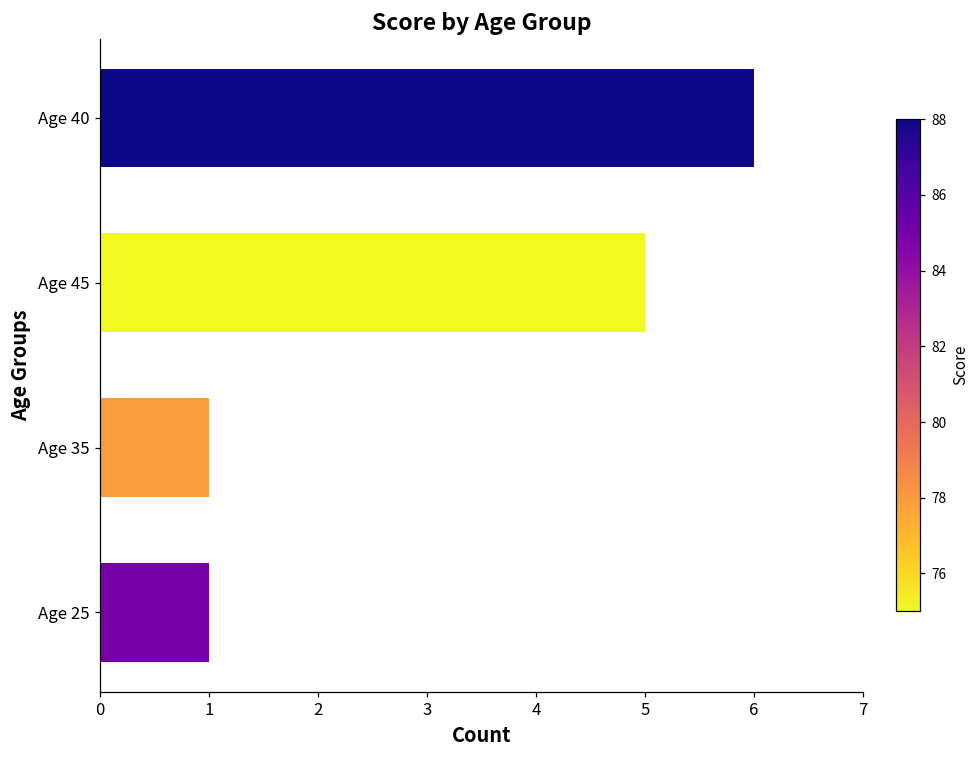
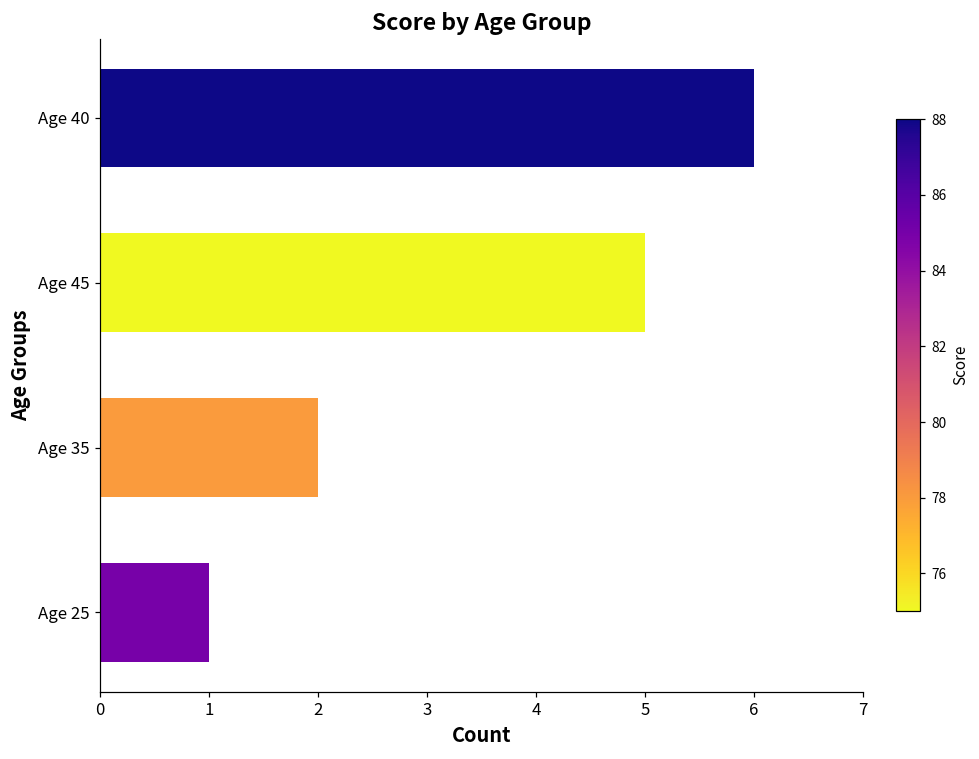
Age 35: 1 -> 2
